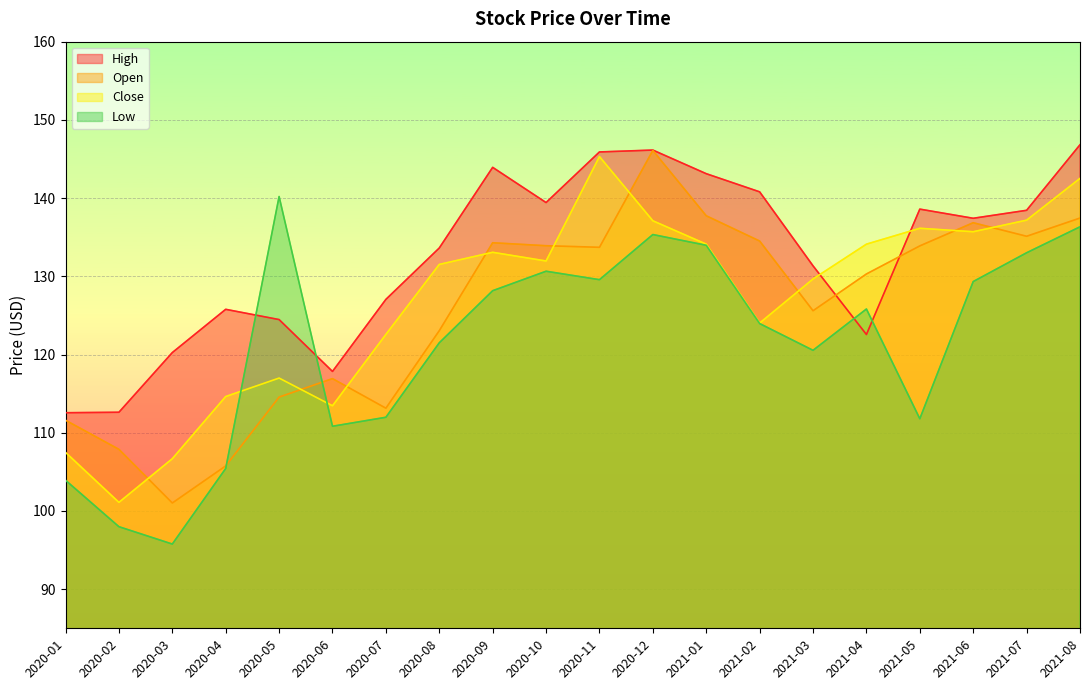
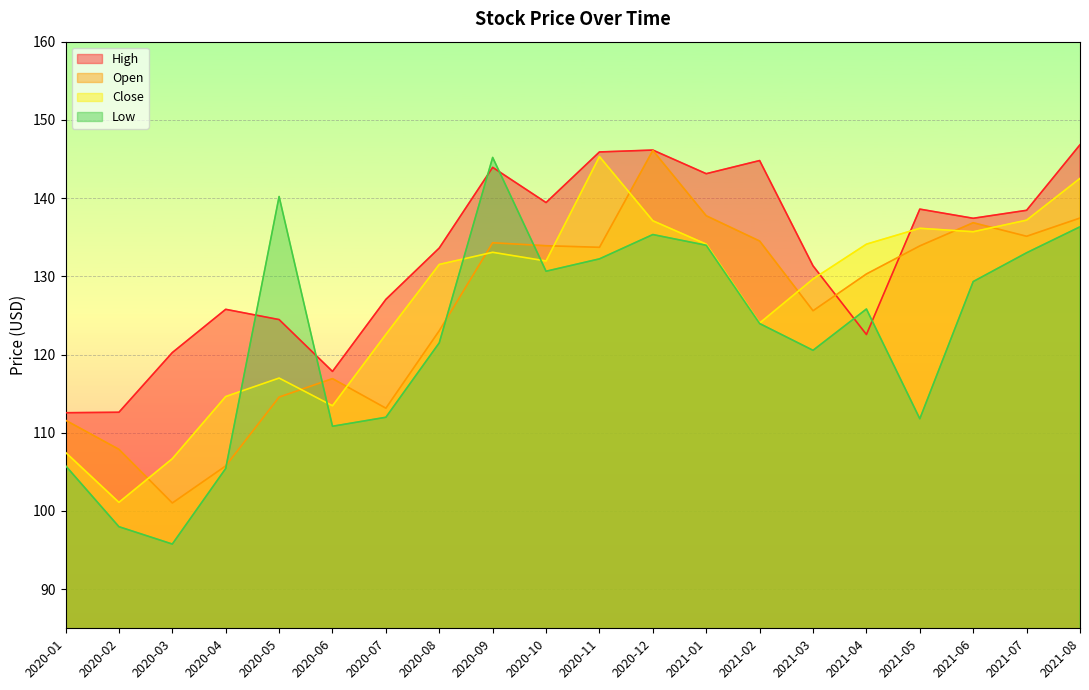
Low, 2020-01: 104 -> 106
Low, 2020-09: 128 -> 145
Low, 2020-11: 130 -> 132
High, 2021-02: 141 -> 145
